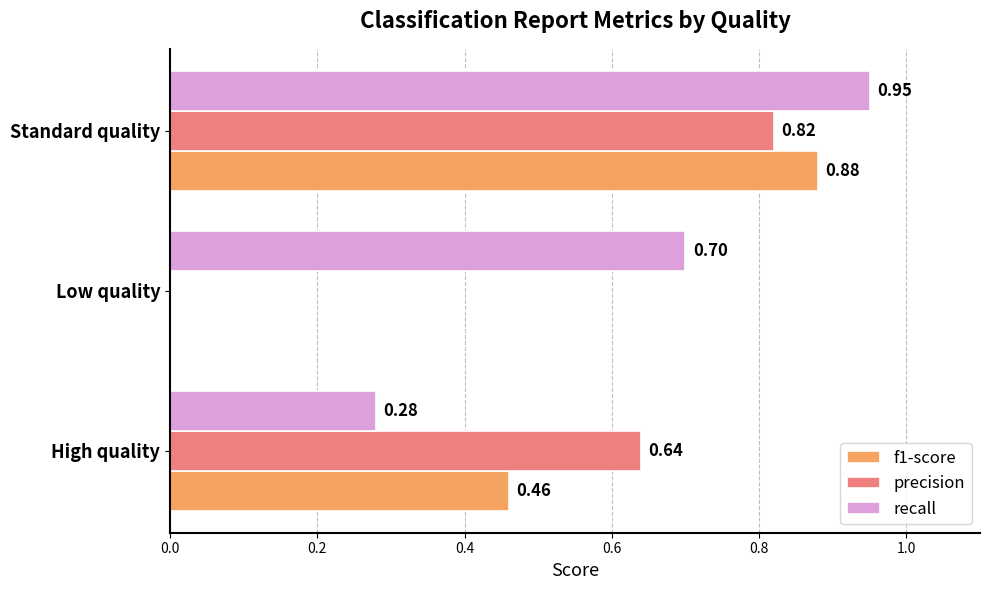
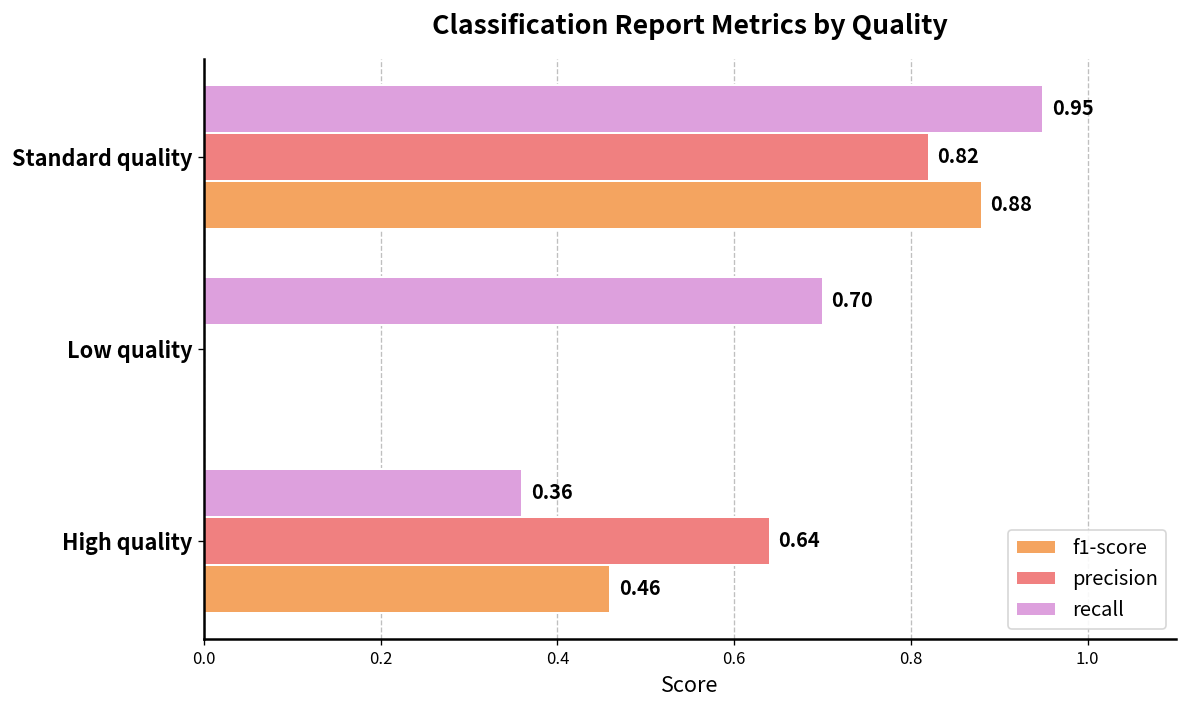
recall, High quality: 0.28 -> 0.36
